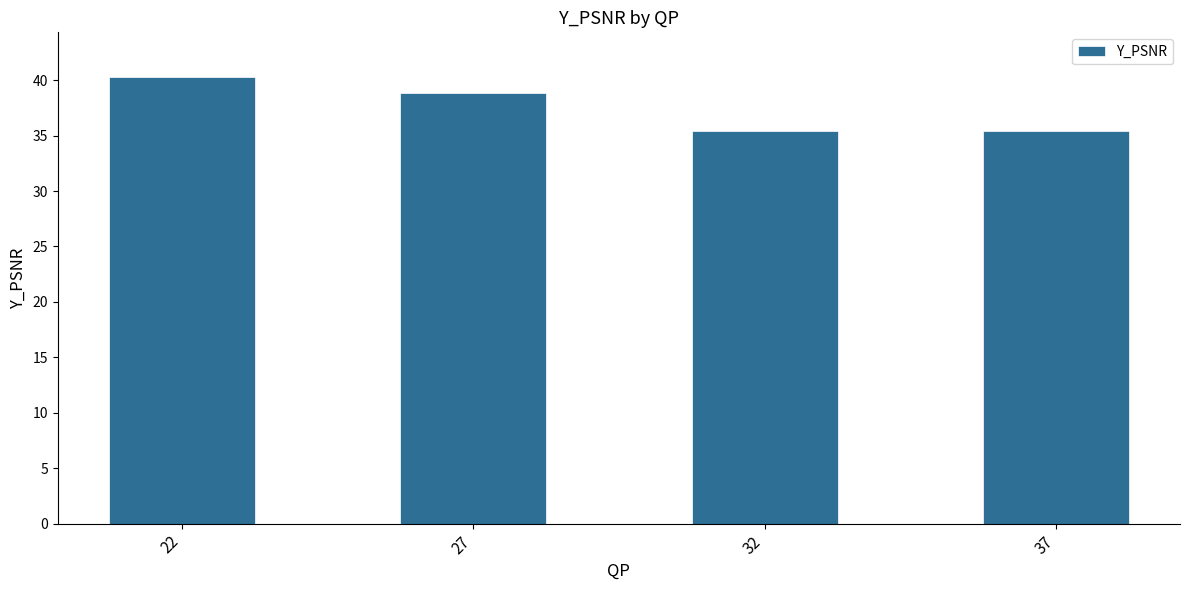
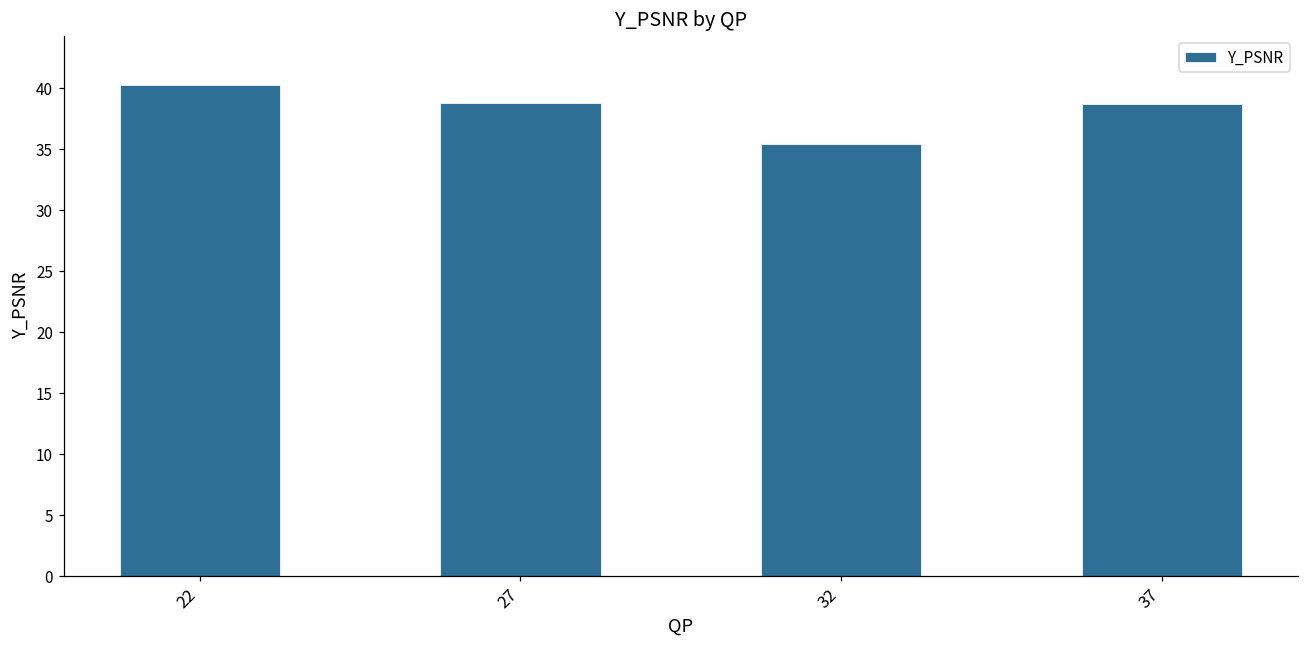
37: 35.4 -> 38.7
